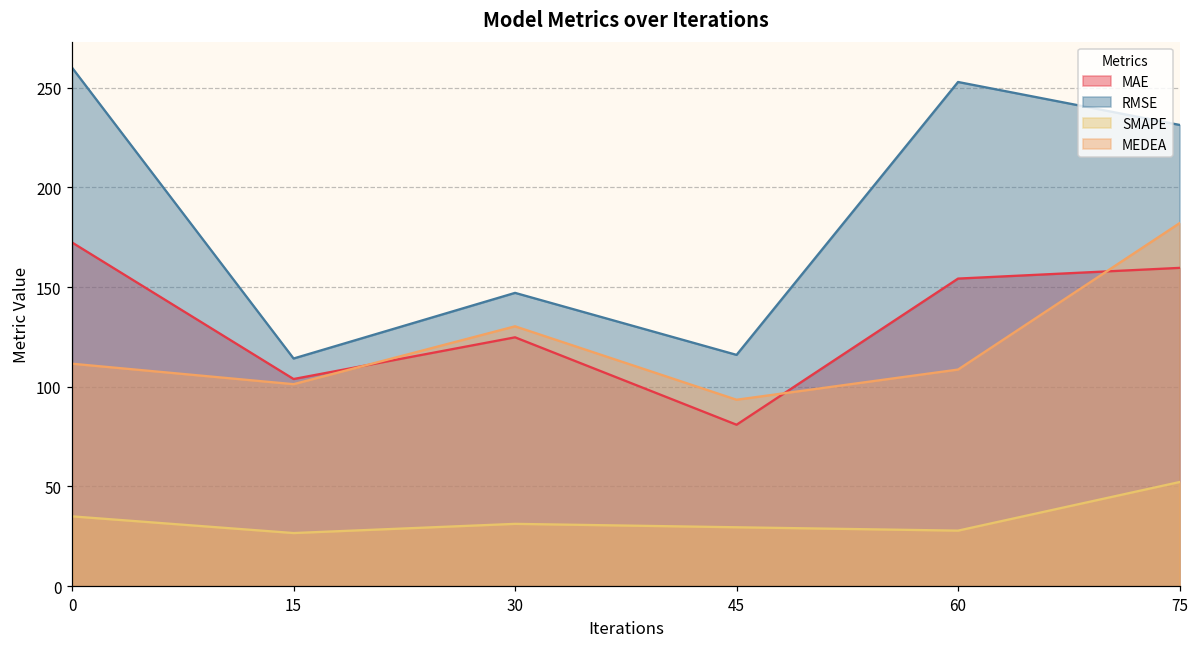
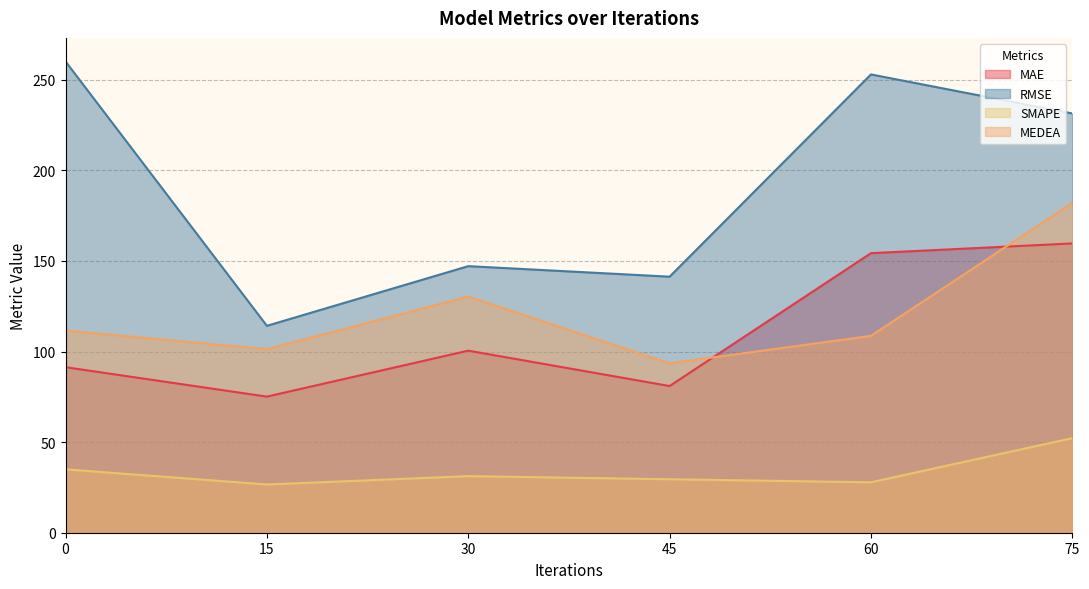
MAE, 0: 172 -> 91
MAE, 15: 104 -> 75
MAE, 30: 125 -> 100
RMSE, 45: 116 -> 141
